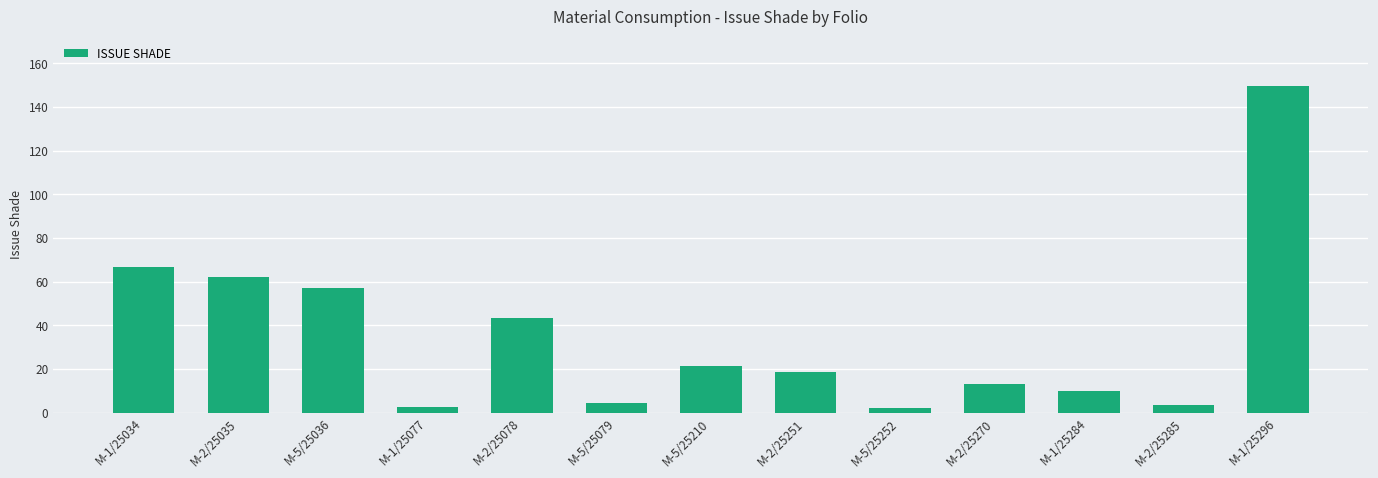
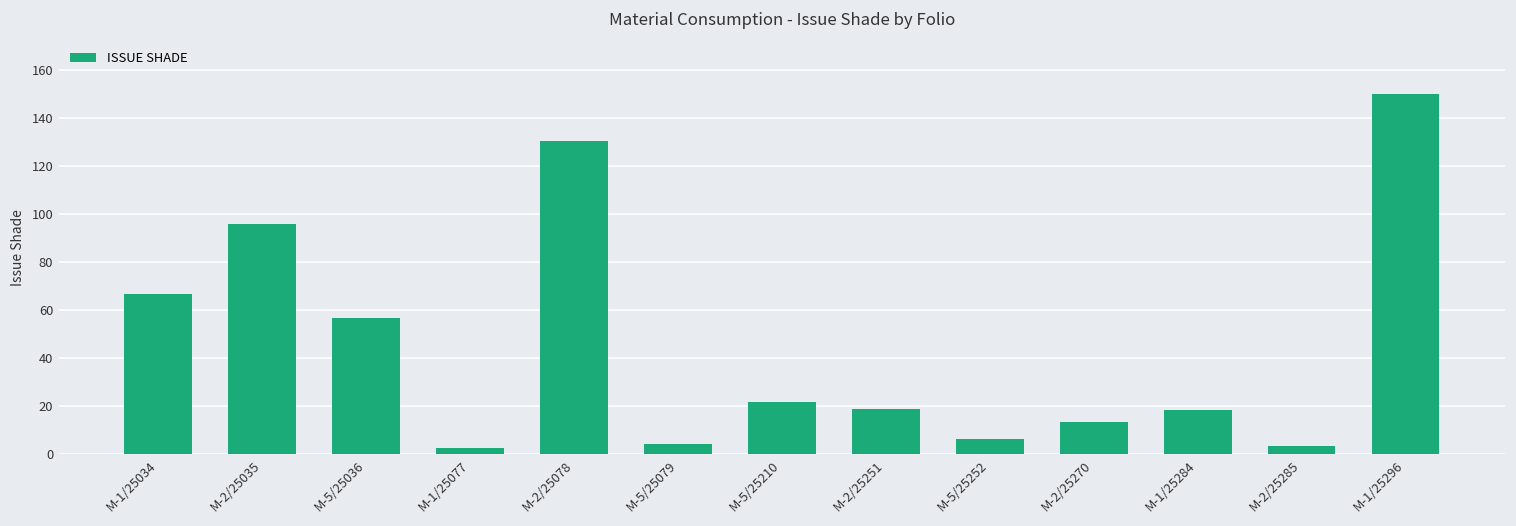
M-2/25035: 62 -> 96
M-2/25078: 43 -> 130
M-5/25252: 2 -> 6
M-1/25284: 10 -> 18
